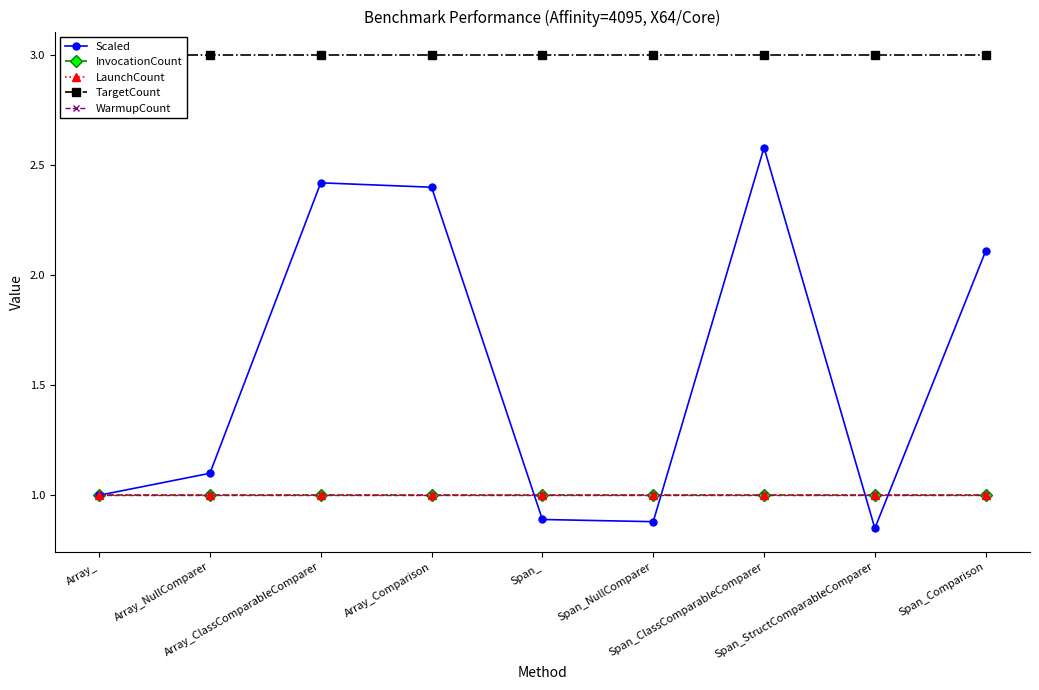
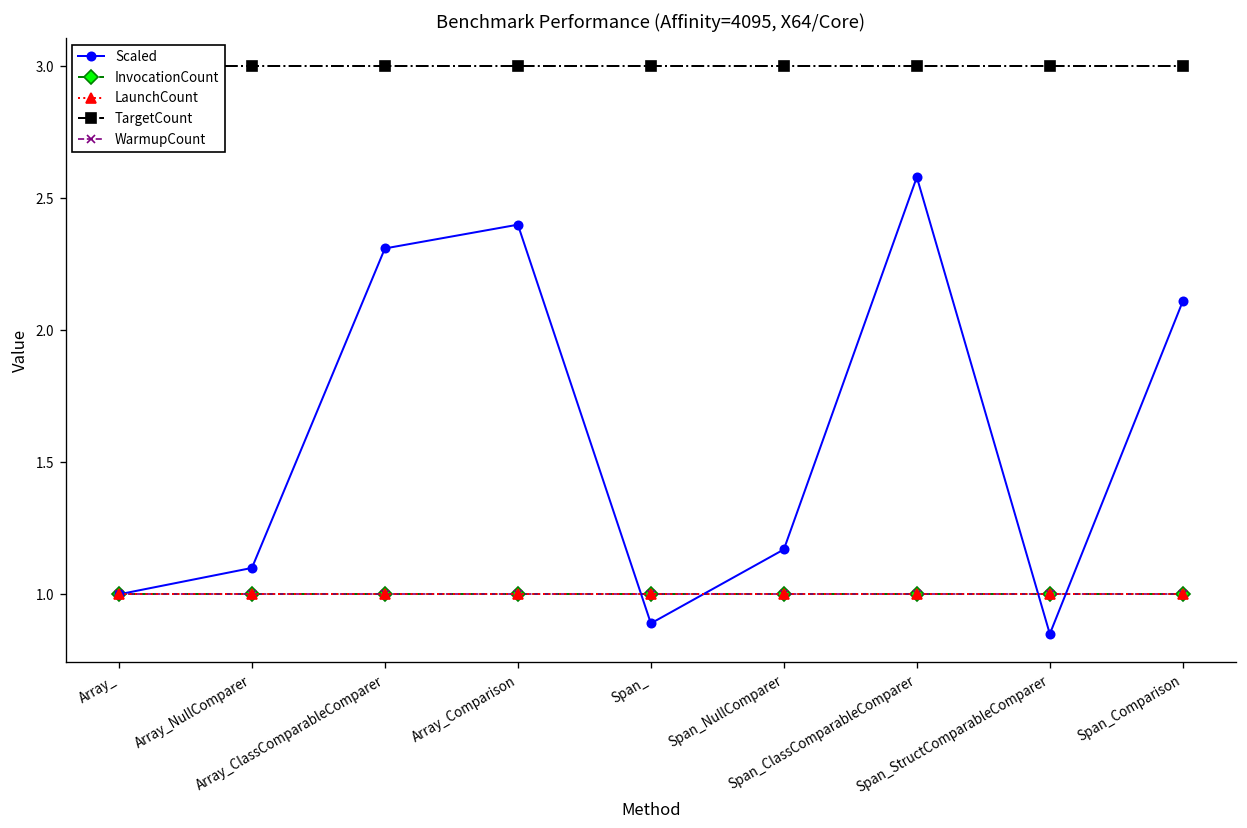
Scaled, Array_ClassComparableComparer: 2.42 -> 2.31
Scaled, Span_NullComparer: 0.88 -> 1.17
